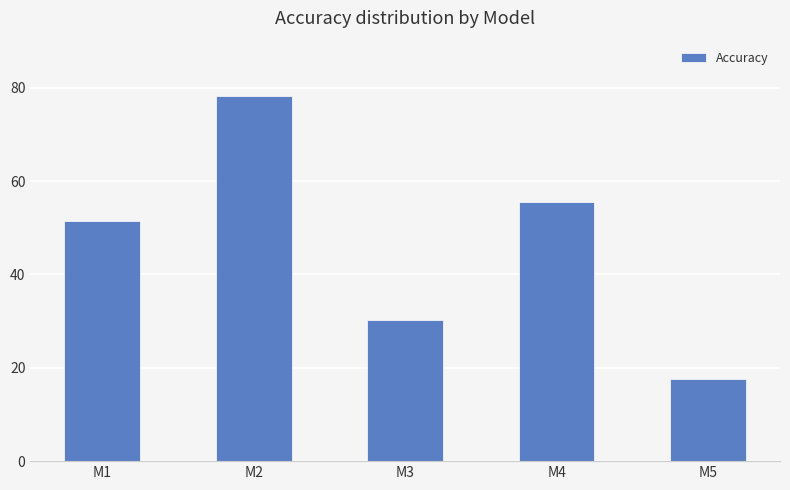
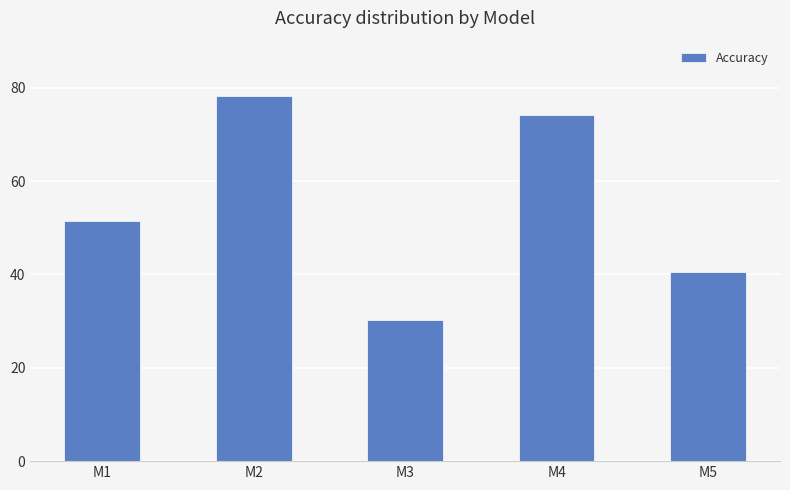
M4: 55 -> 74
M5: 18 -> 41
